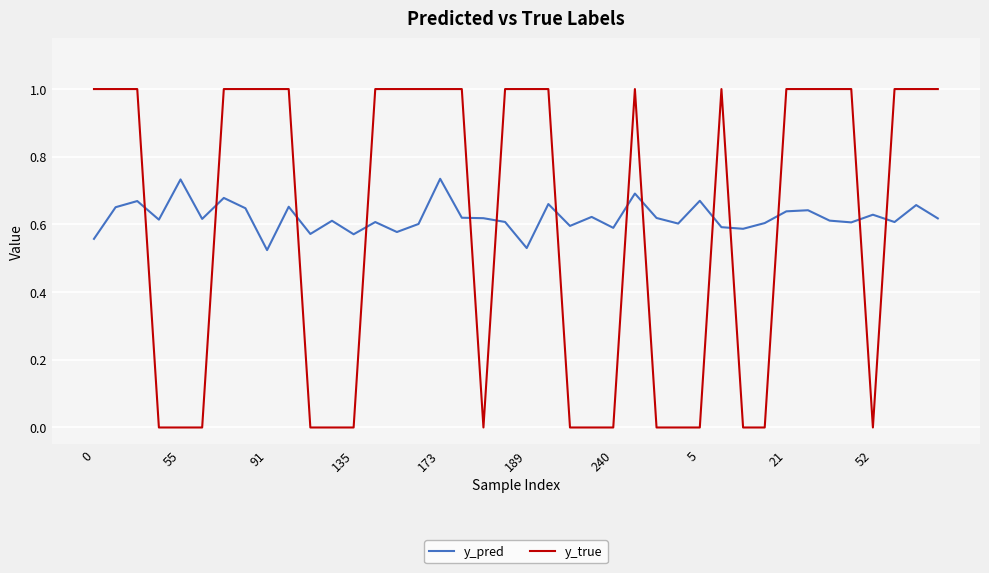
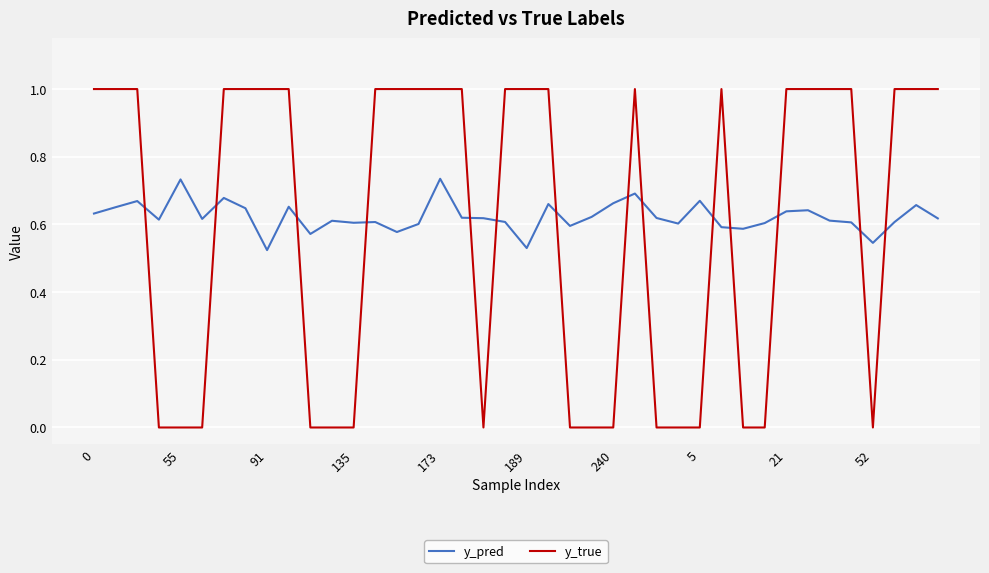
y_pred, 0: 0.56 -> 0.63
y_pred, 135: 0.57 -> 0.60
y_pred, 240: 0.59 -> 0.66
y_pred, 52: 0.63 -> 0.55
